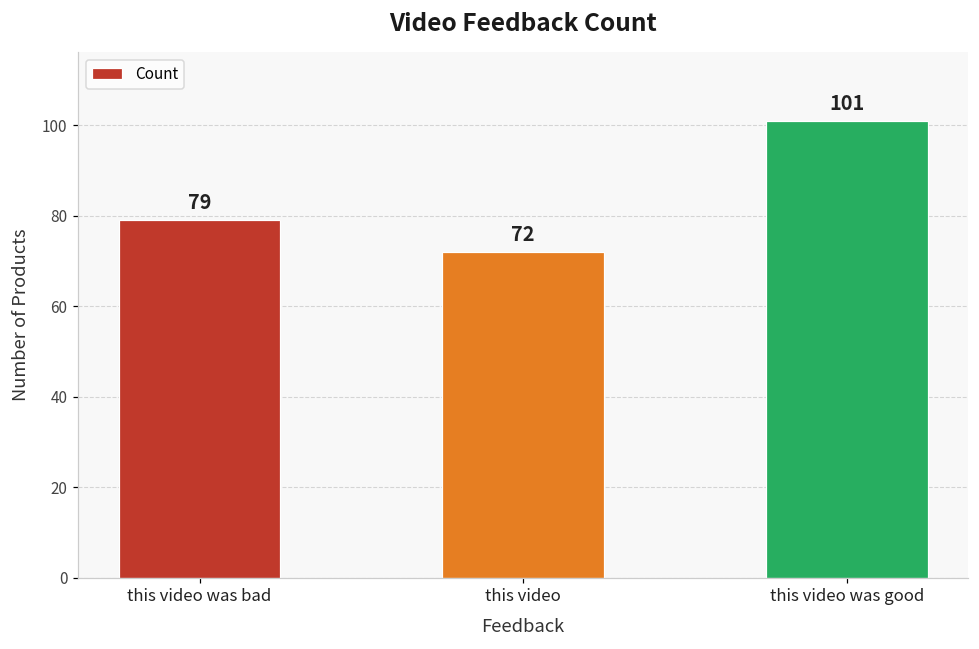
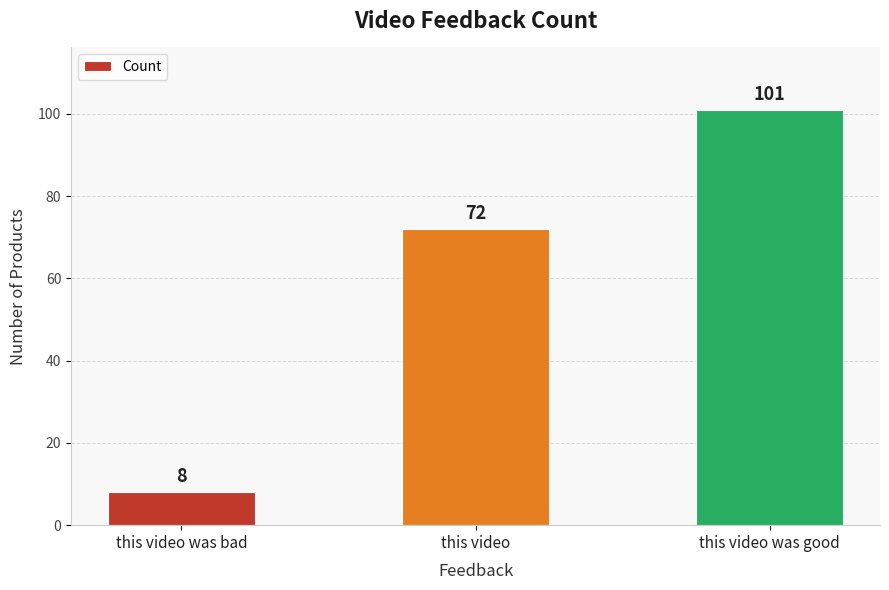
this video was bad: 79 -> 8
